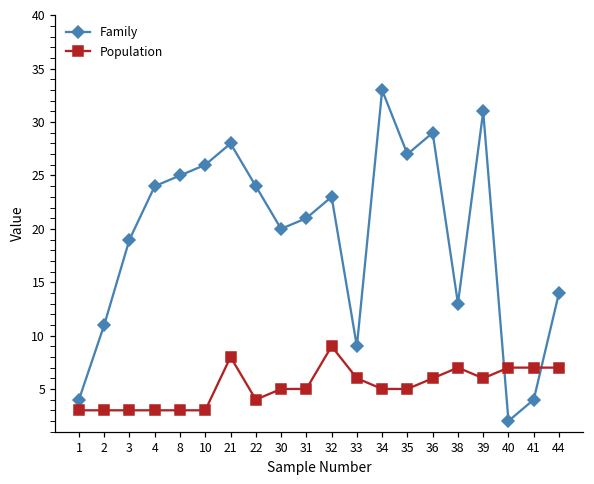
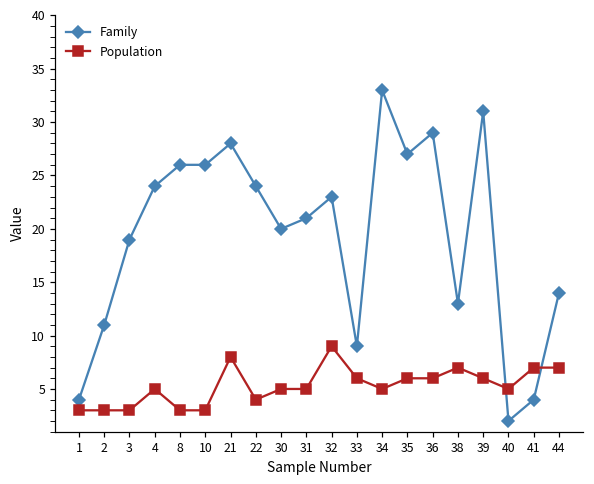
Population, 4: 3 -> 5
Family, 8: 25 -> 26
Population, 35: 5 -> 6
Population, 40: 7 -> 5
